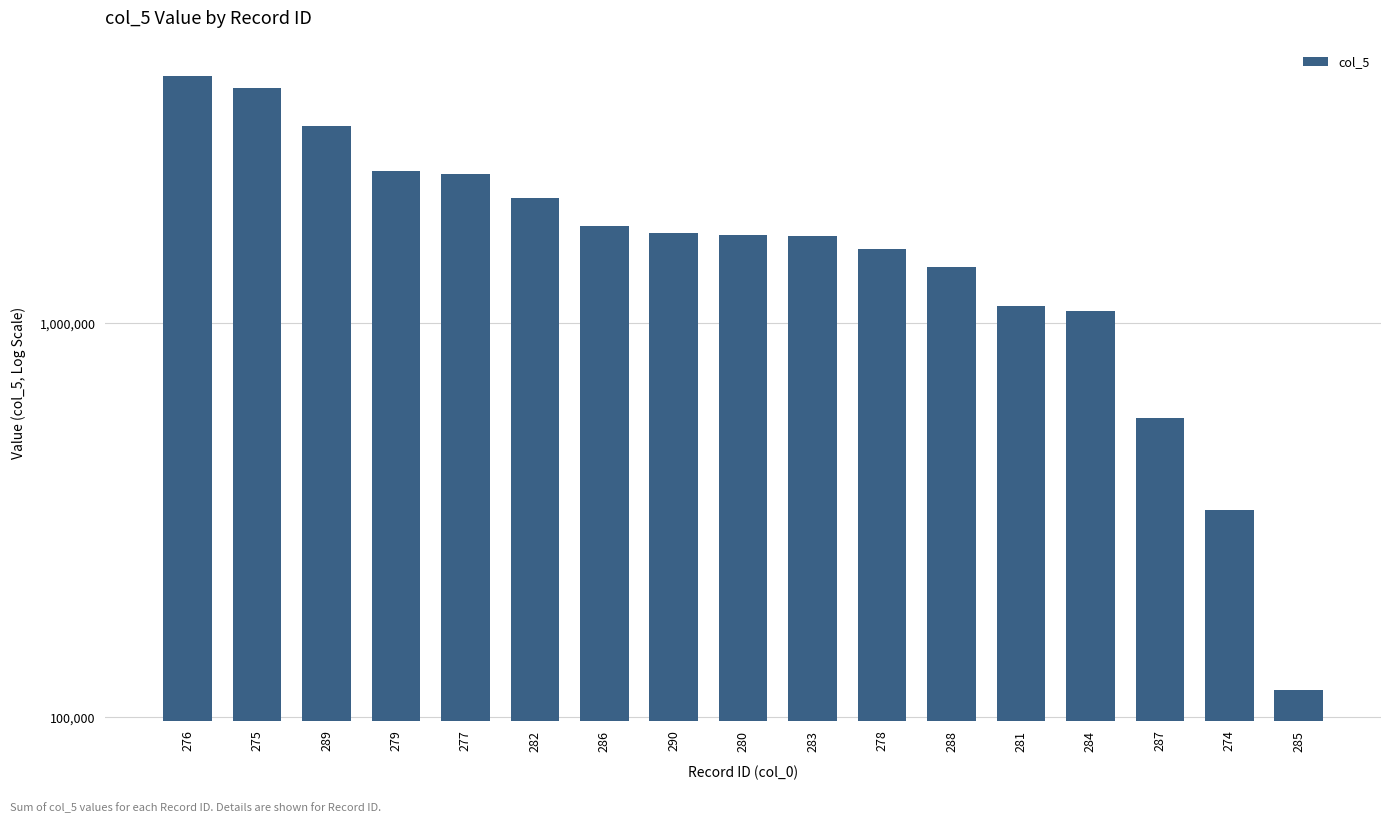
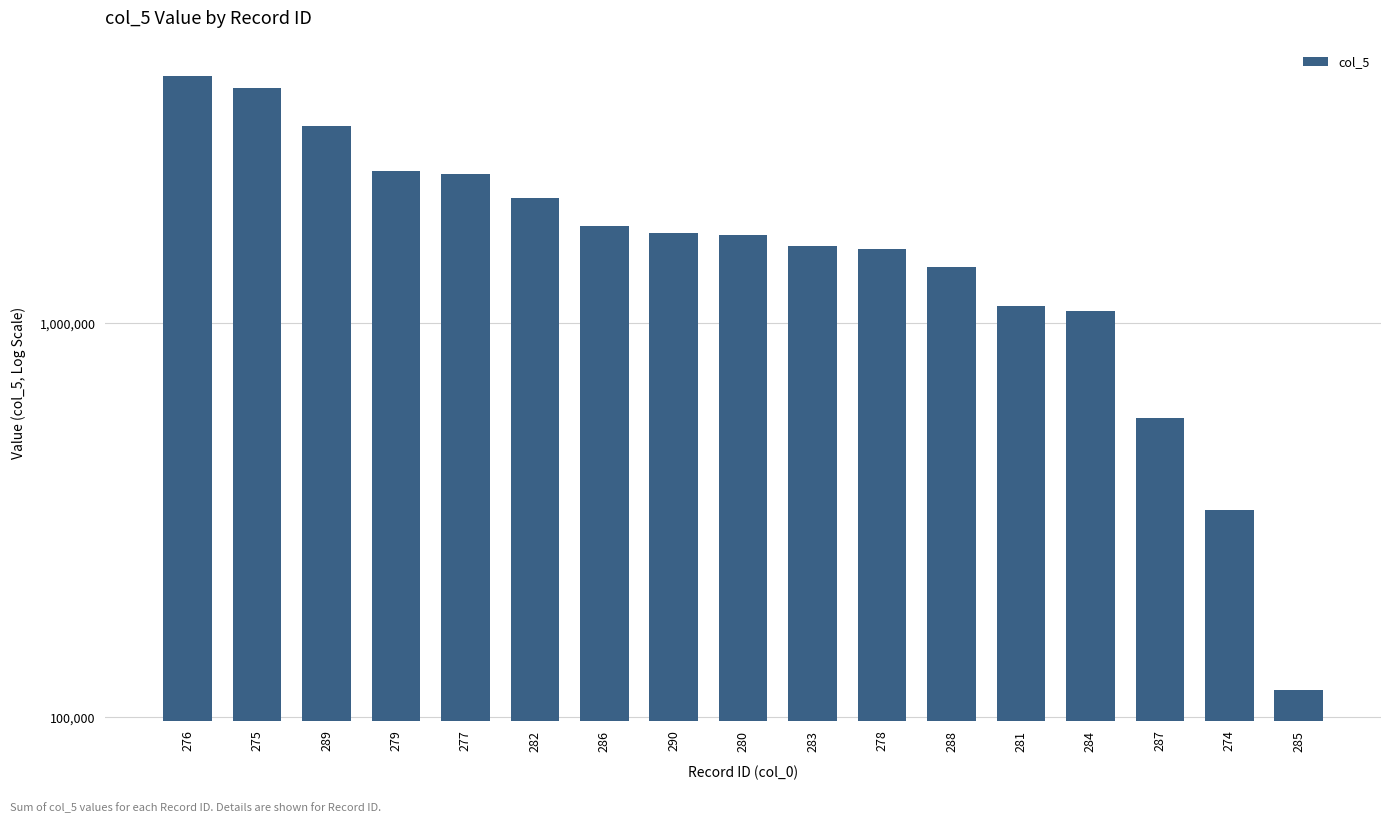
283: 1,660,000 -> 1,570,000
